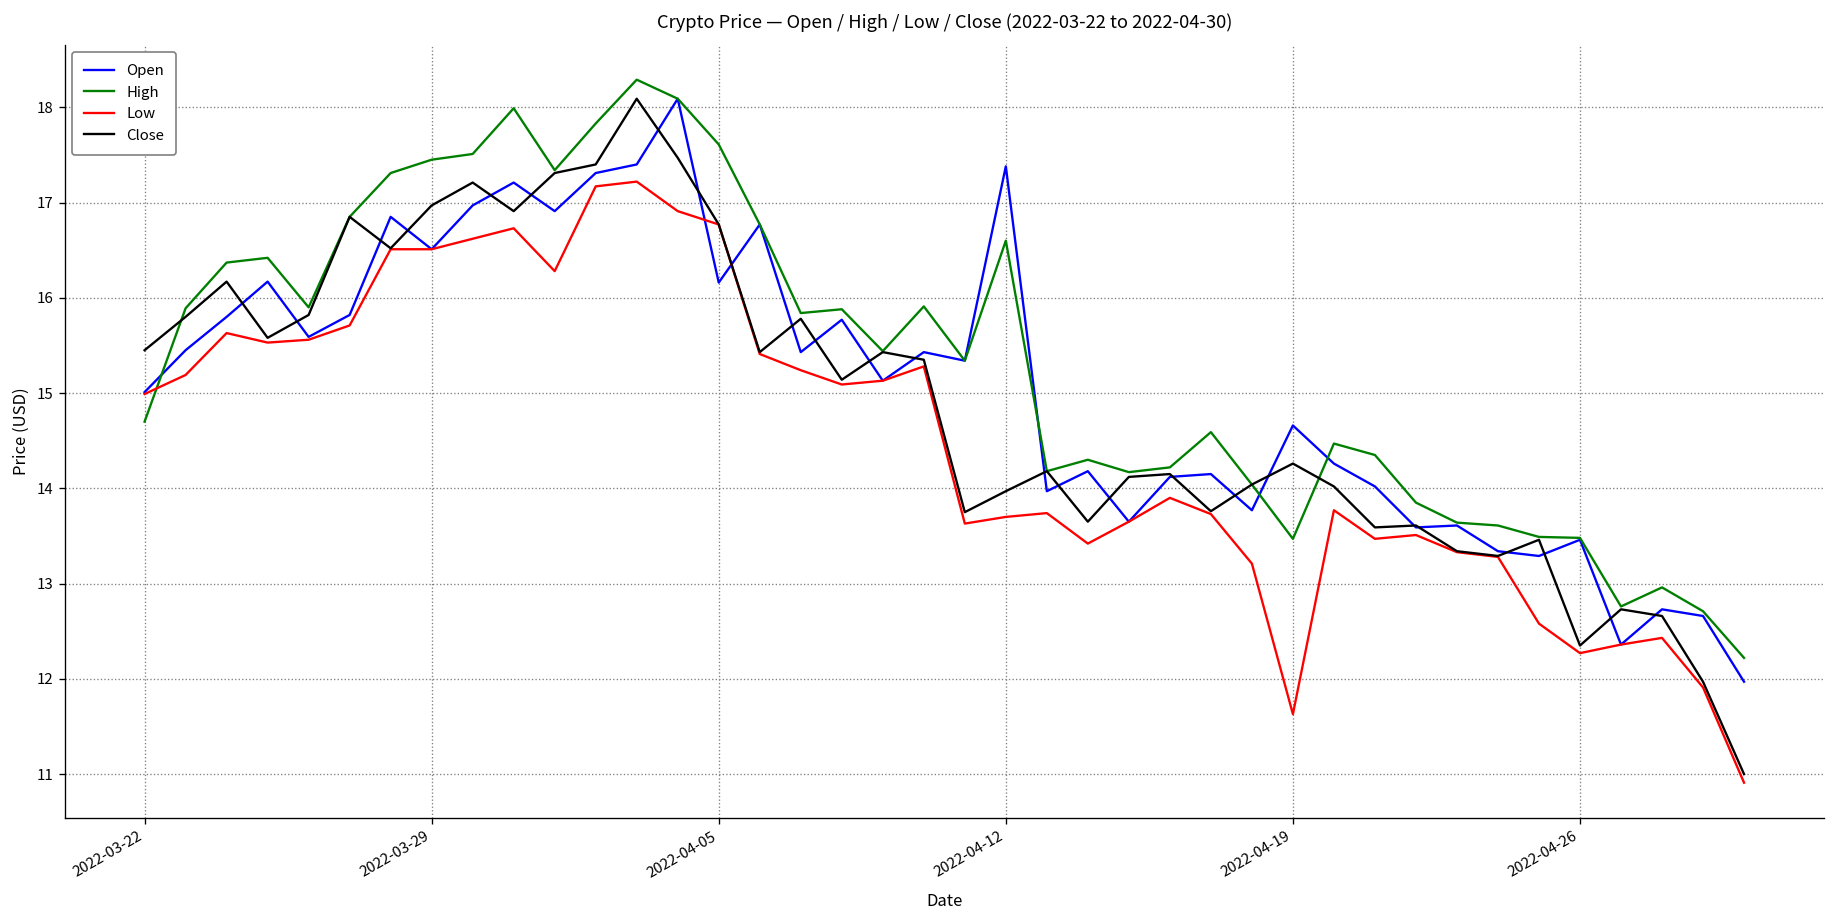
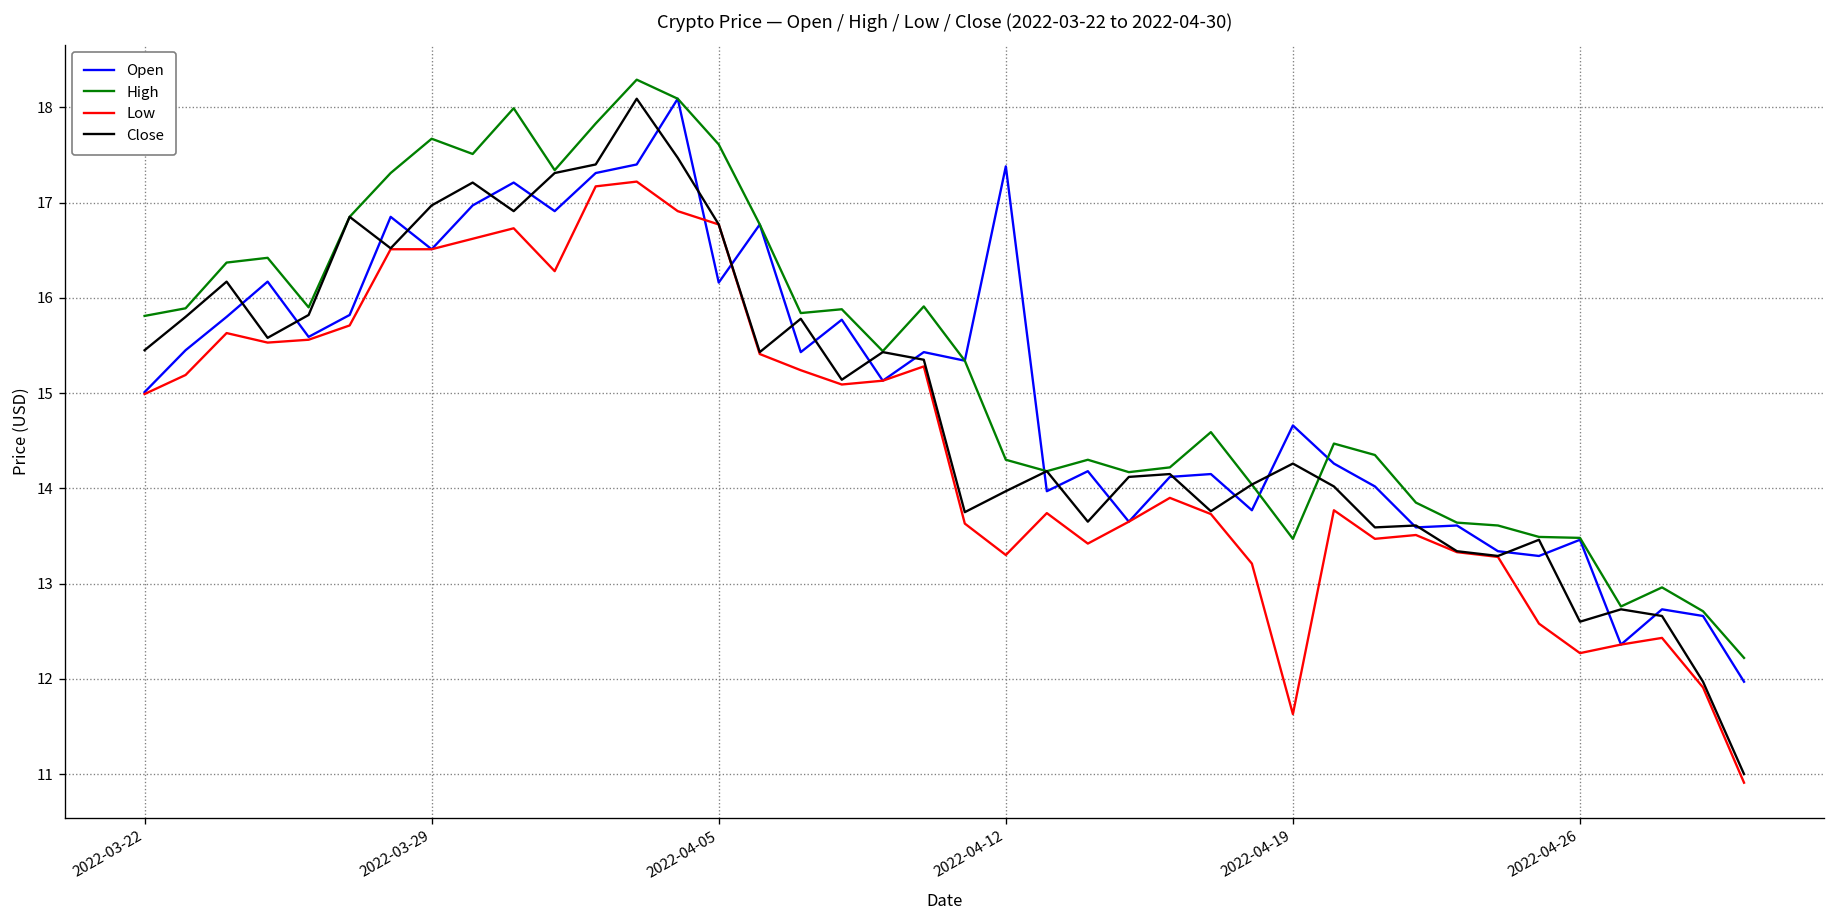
High, 2022-03-22: 14.7 -> 15.8
High, 2022-03-29: 17.5 -> 17.7
High, 2022-04-12: 16.6 -> 14.3
Low, 2022-04-12: 13.7 -> 13.3
Close, 2022-04-26: 12.4 -> 12.6
